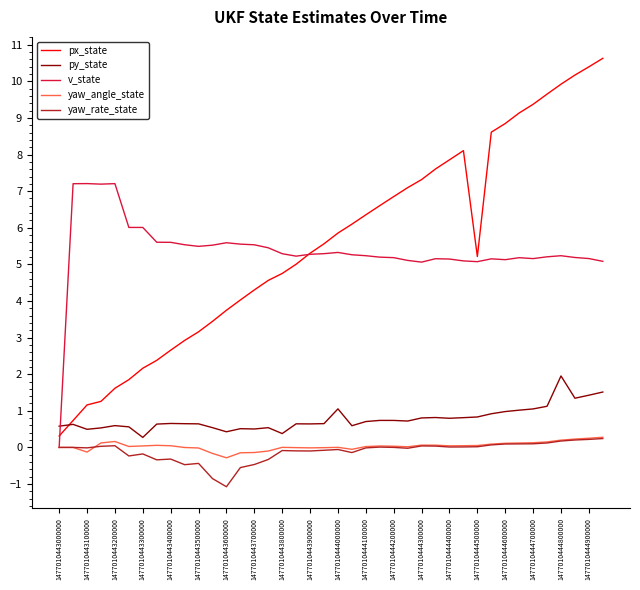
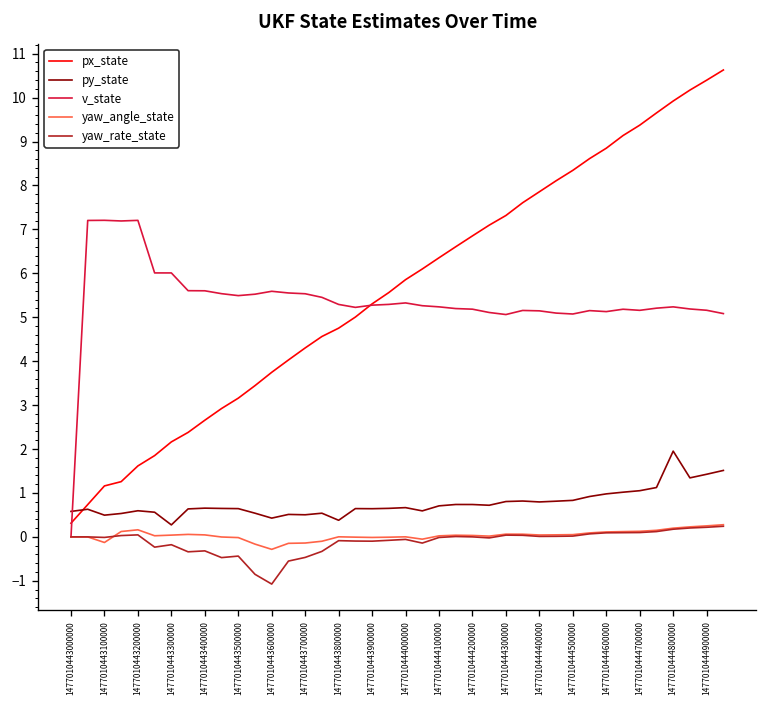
py_state, 1477010444000000: 1.1 -> 0.7
px_state, 1477010444500000: 5.2 -> 8.3
